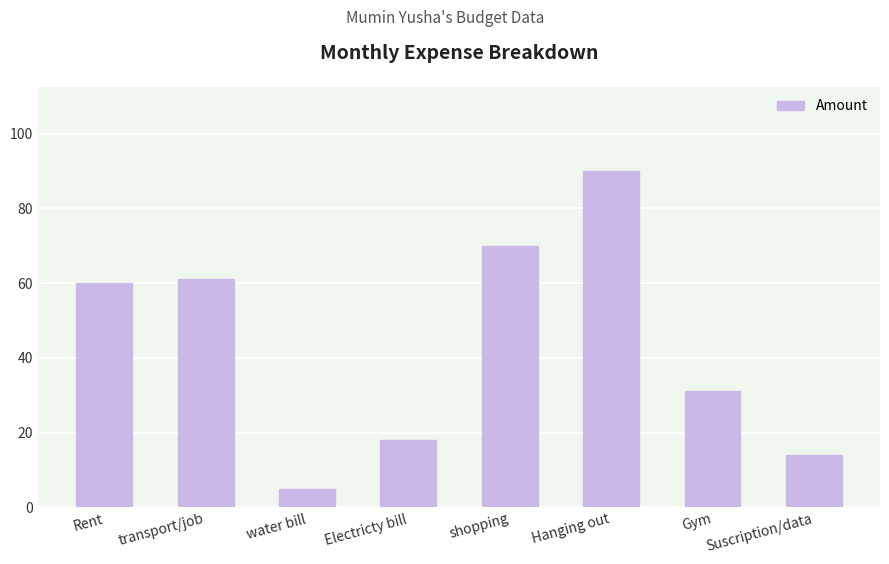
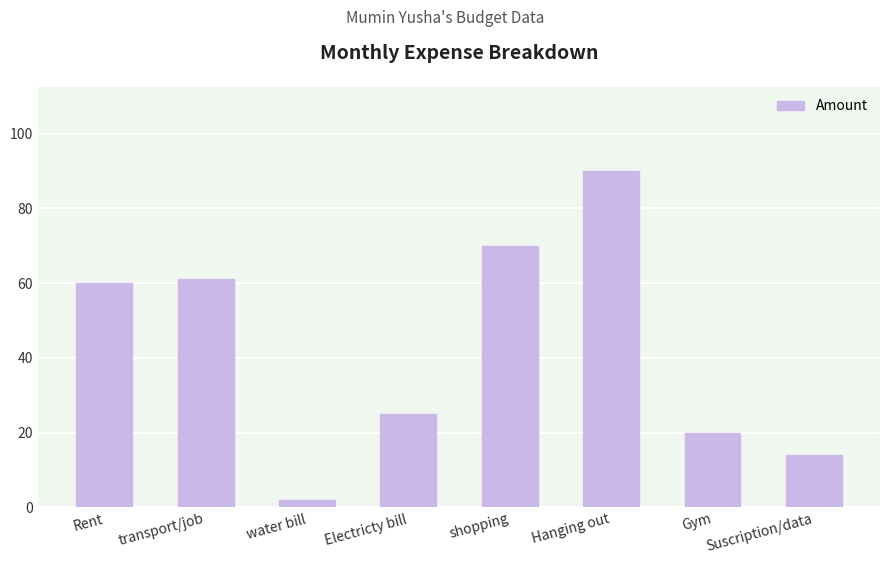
water bill: 5 -> 2
Electricty bill: 18 -> 25
Gym: 31 -> 20
